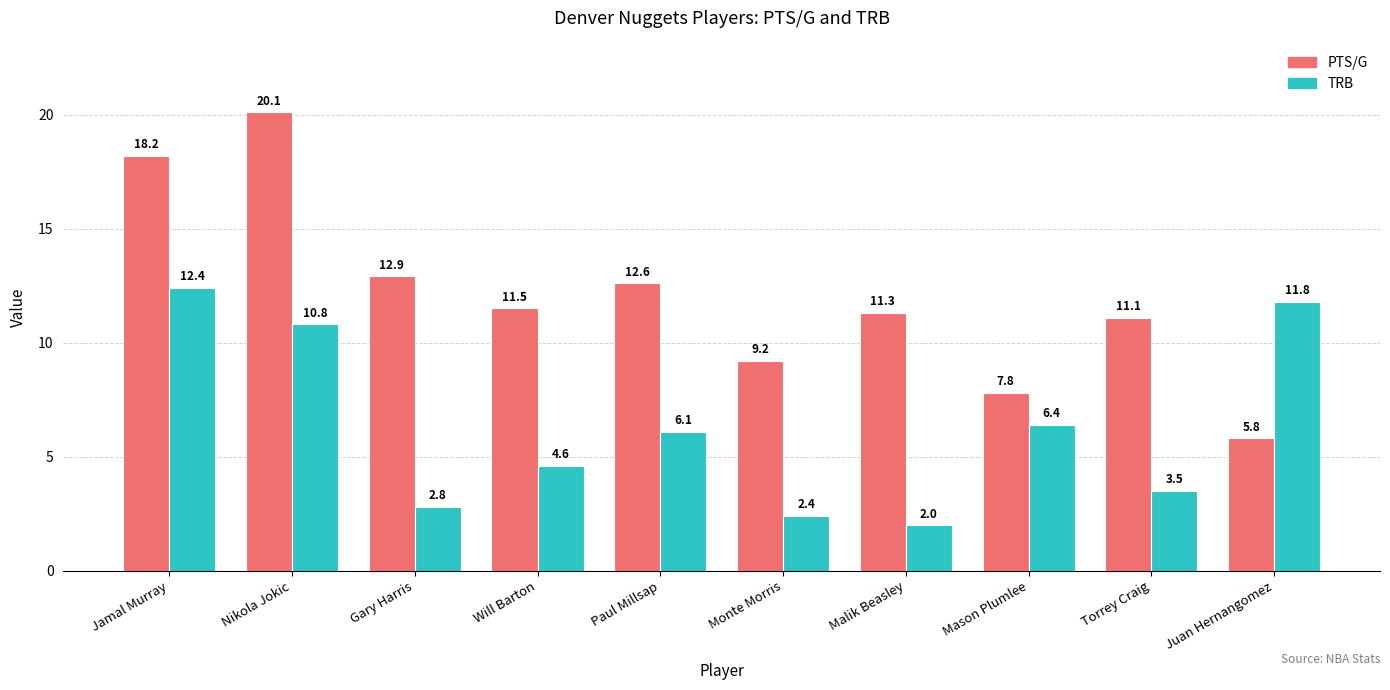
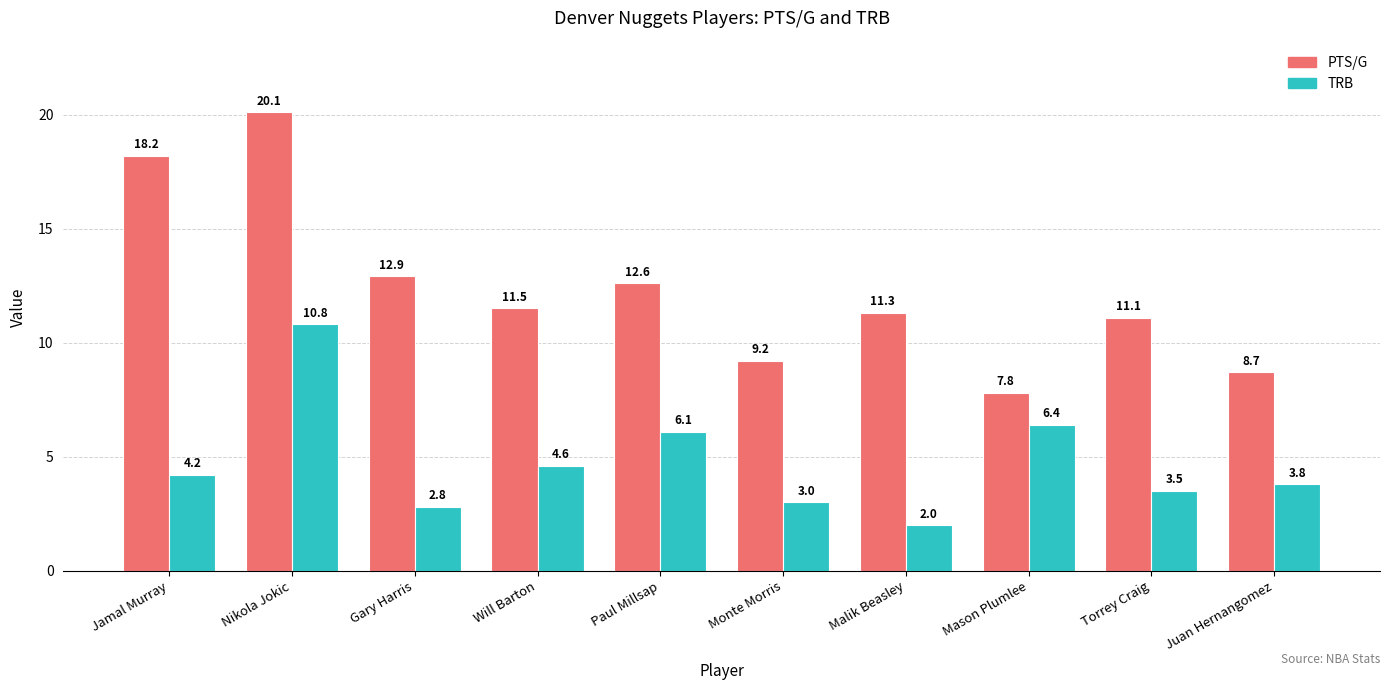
TRB, Jamal Murray: 12.4 -> 4.2
TRB, Monte Morris: 2.4 -> 3.0
PTS/G, Juan Hernangomez: 5.8 -> 8.7
TRB, Juan Hernangomez: 11.8 -> 3.8
